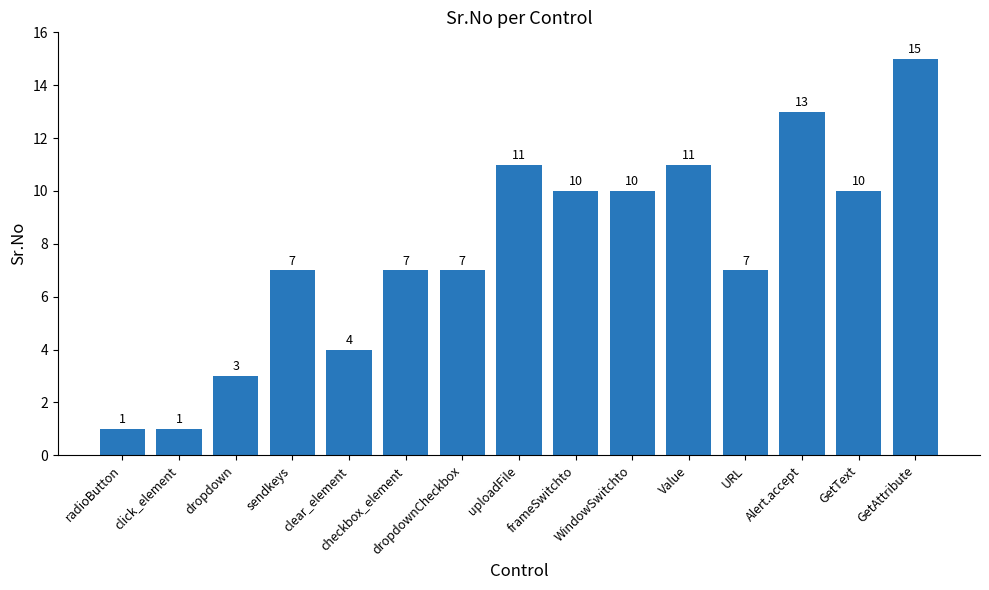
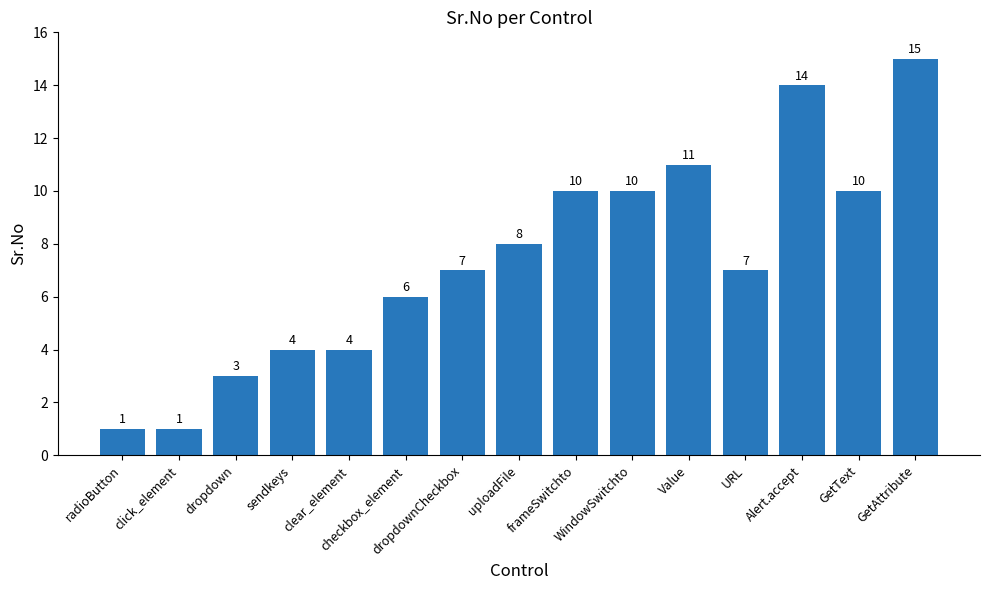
sendkeys: 7 -> 4
checkbox_element: 7 -> 6
uploadFile: 11 -> 8
Alert.accept: 13 -> 14
